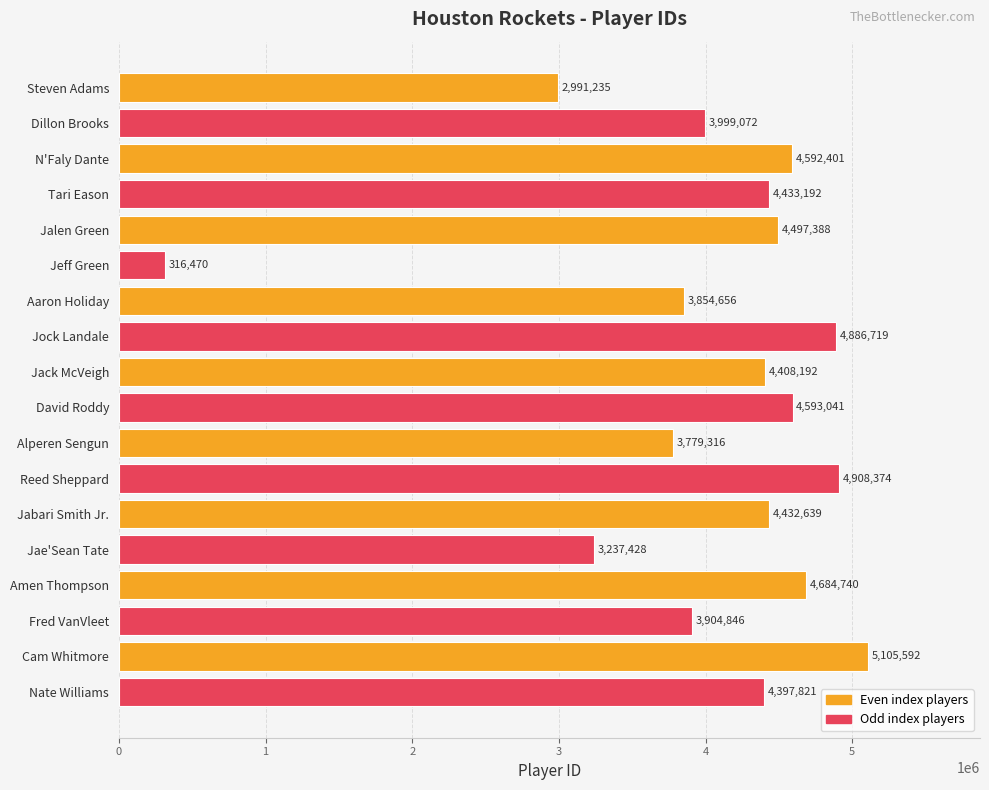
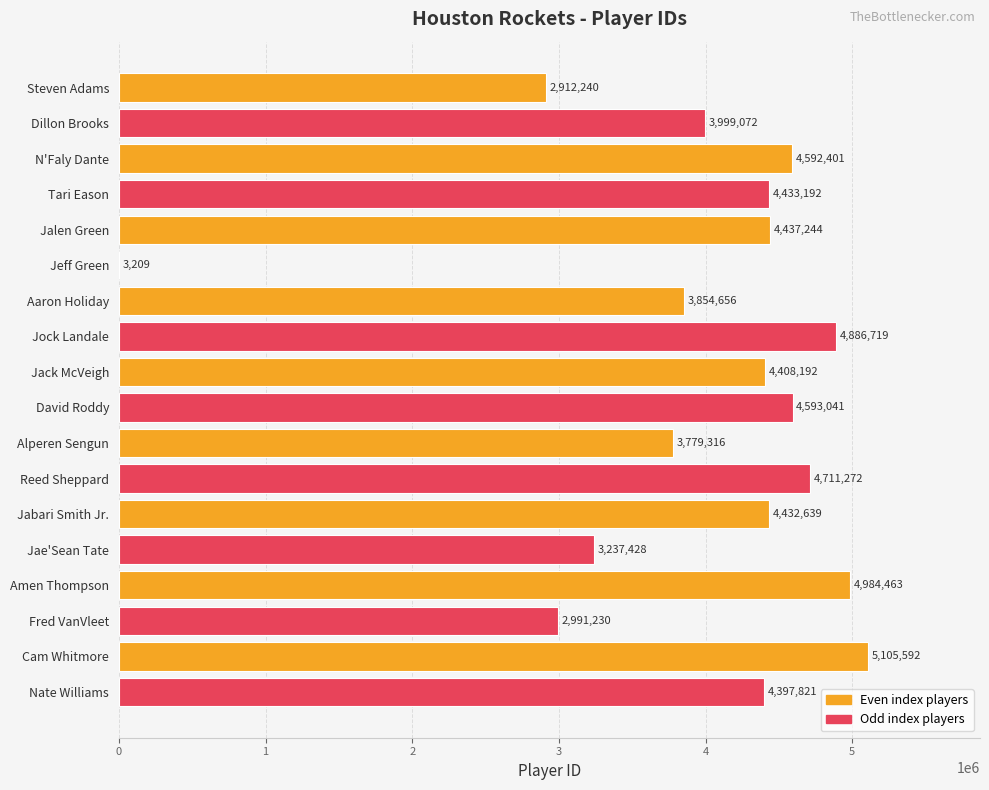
Steven Adams: 2,991,235 -> 2,912,240
Jalen Green: 4,497,388 -> 4,437,244
Jeff Green: 316,470 -> 3,209
Reed Sheppard: 4,908,374 -> 4,711,272
Amen Thompson: 4,684,740 -> 4,984,463
Fred VanVleet: 3,904,846 -> 2,991,230
